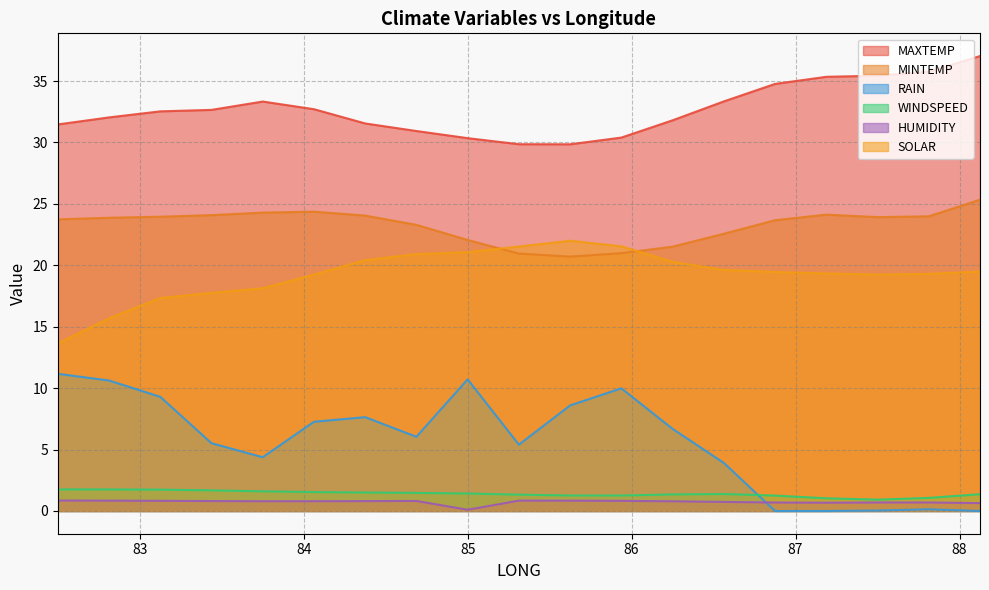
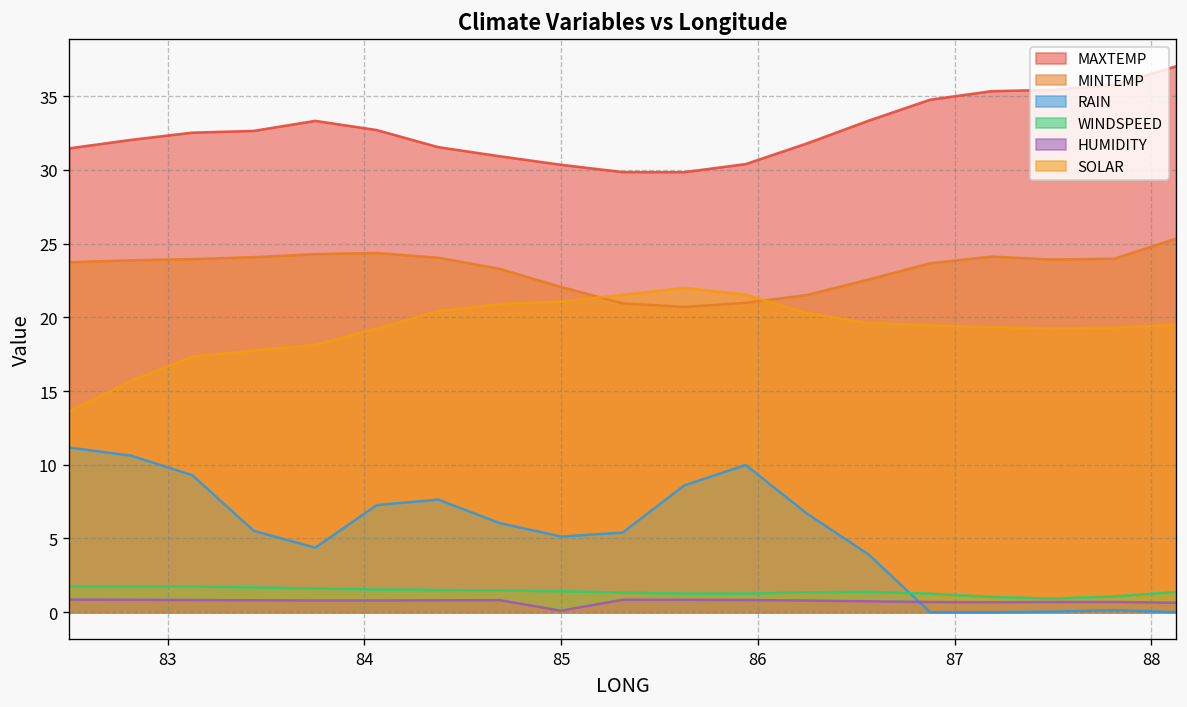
RAIN, 85: 10.7 -> 5.1
